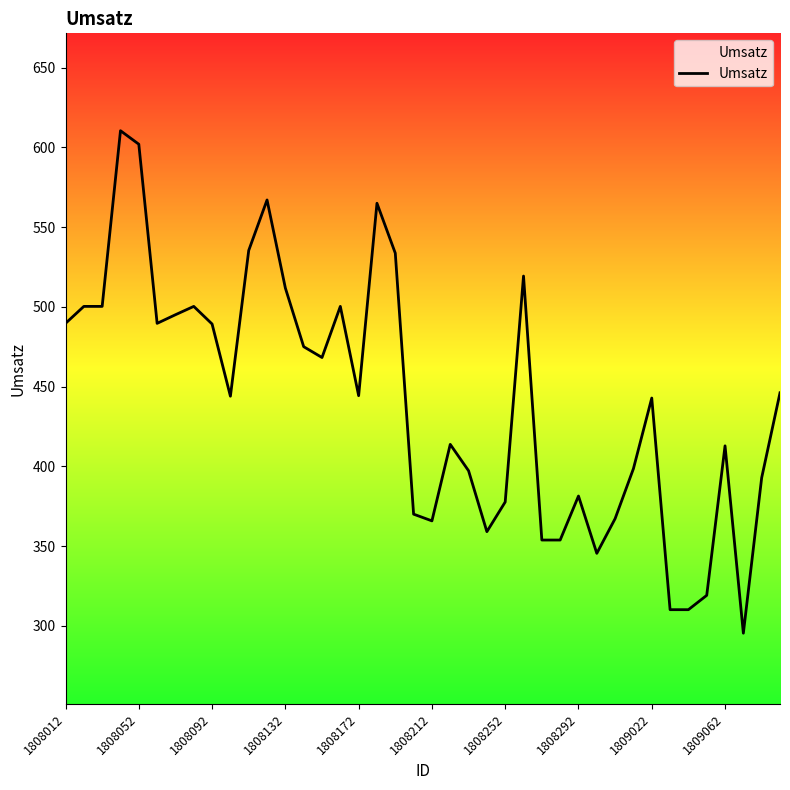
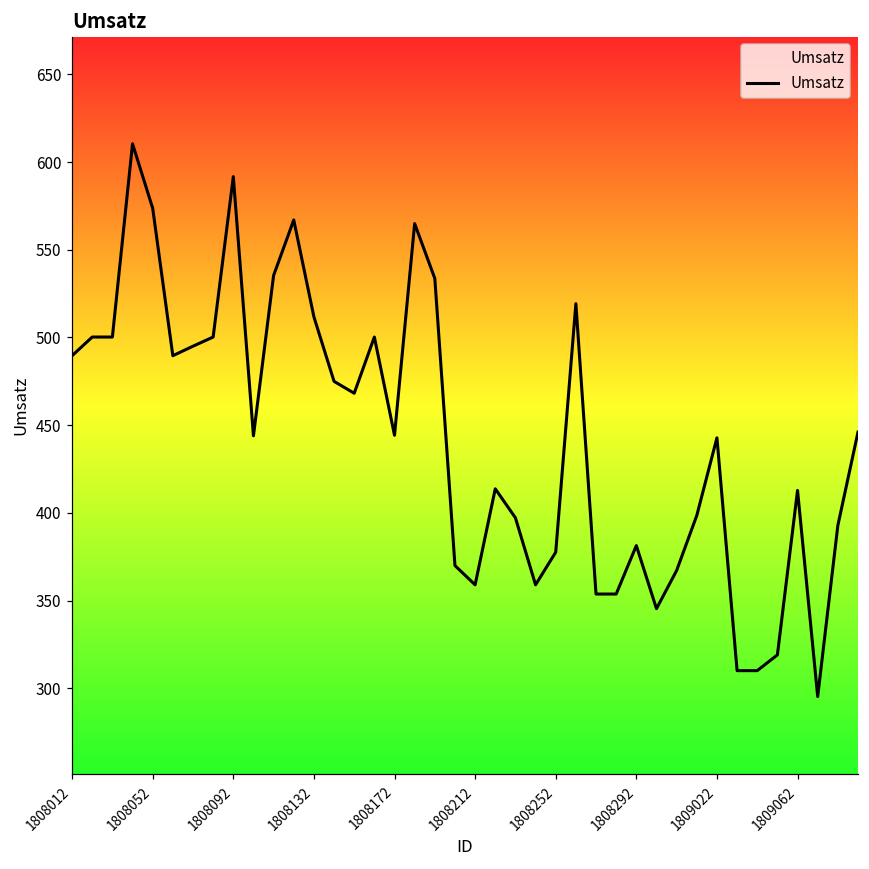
1808052: 602 -> 574
1808092: 489 -> 592
1808212: 366 -> 359
